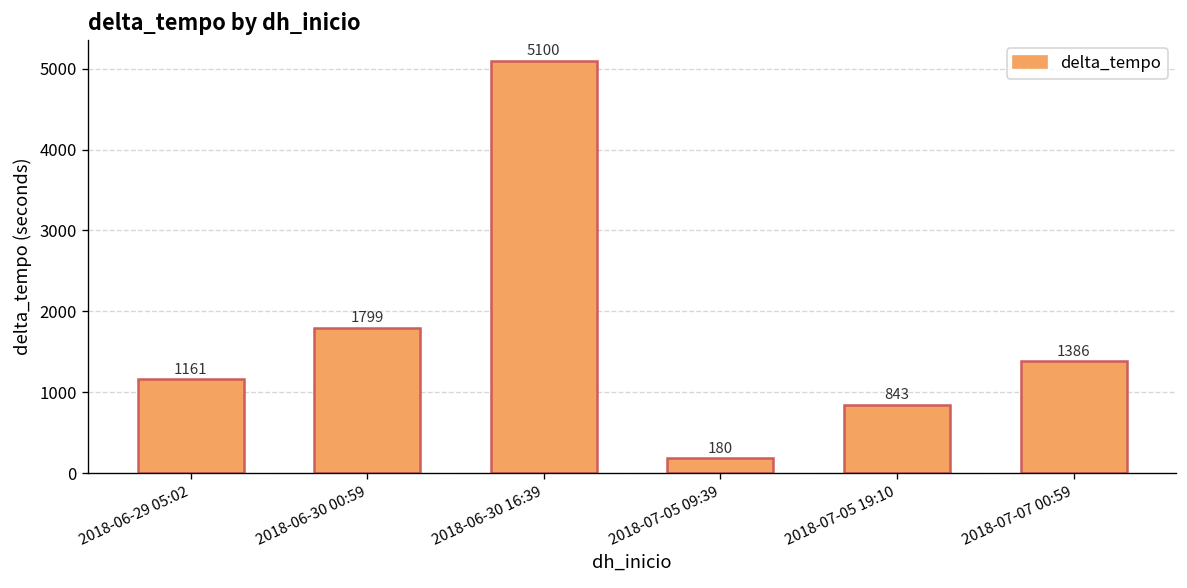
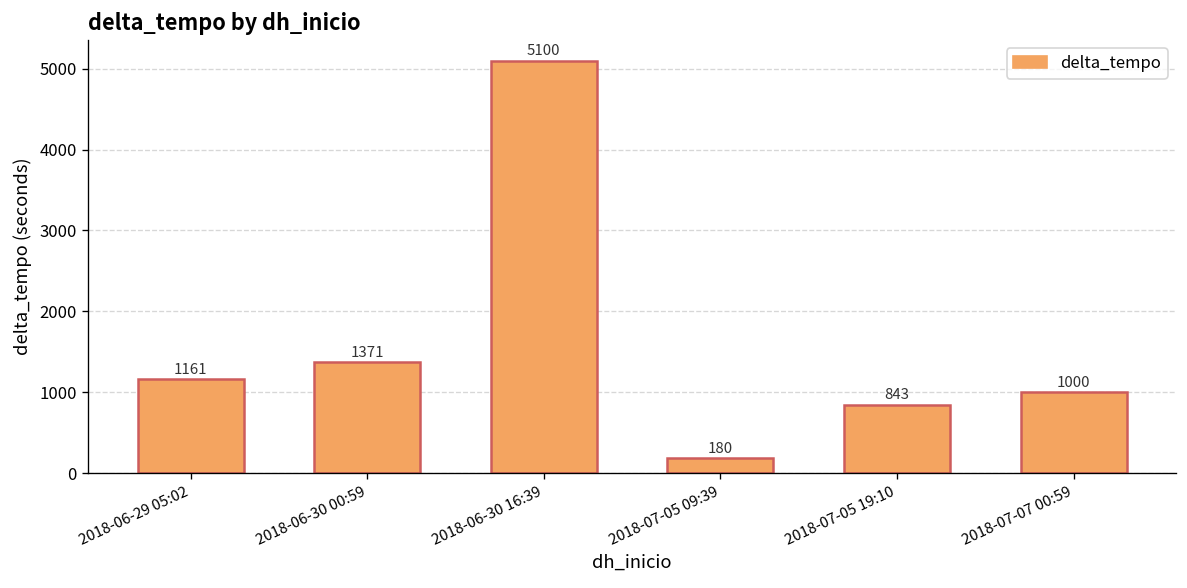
2018-06-30 00:59: 1799 -> 1371
2018-07-07 00:59: 1386 -> 1000
